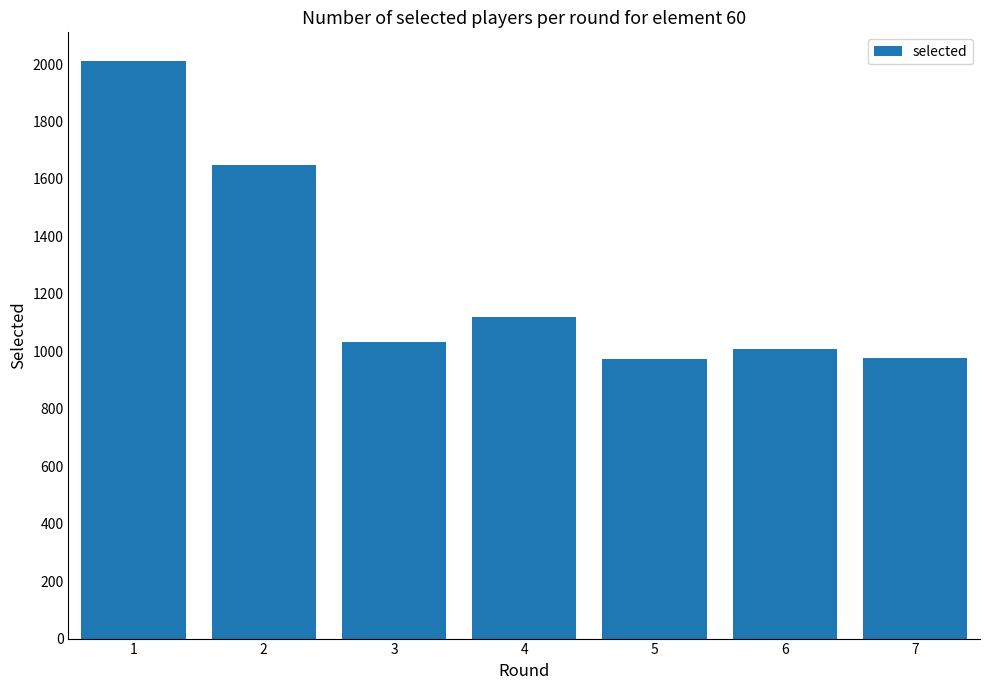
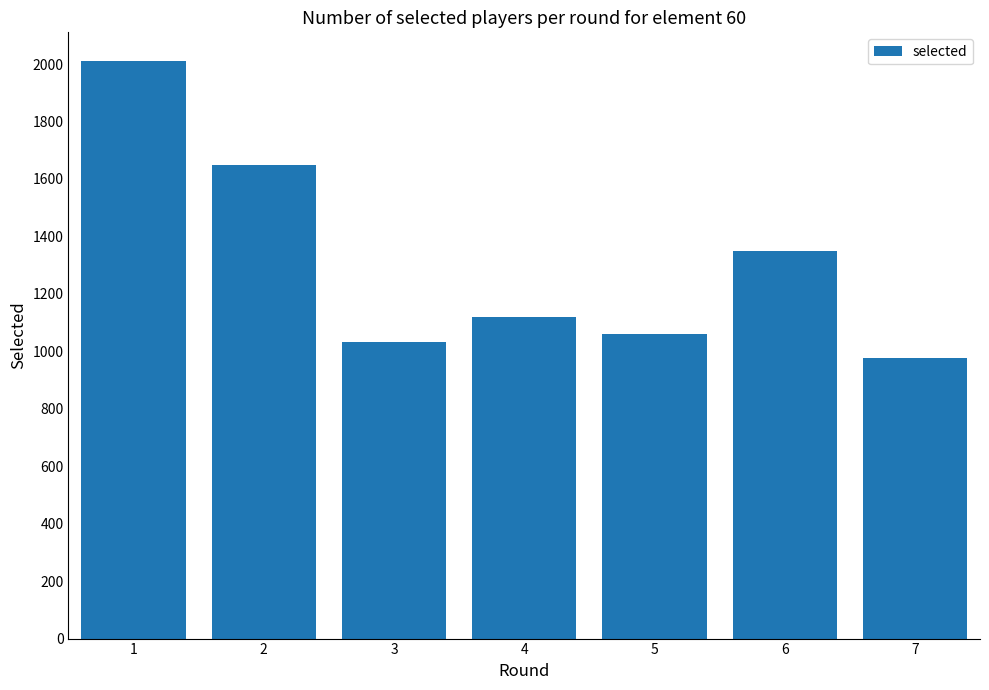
5: 980 -> 1060
6: 1010 -> 1350
